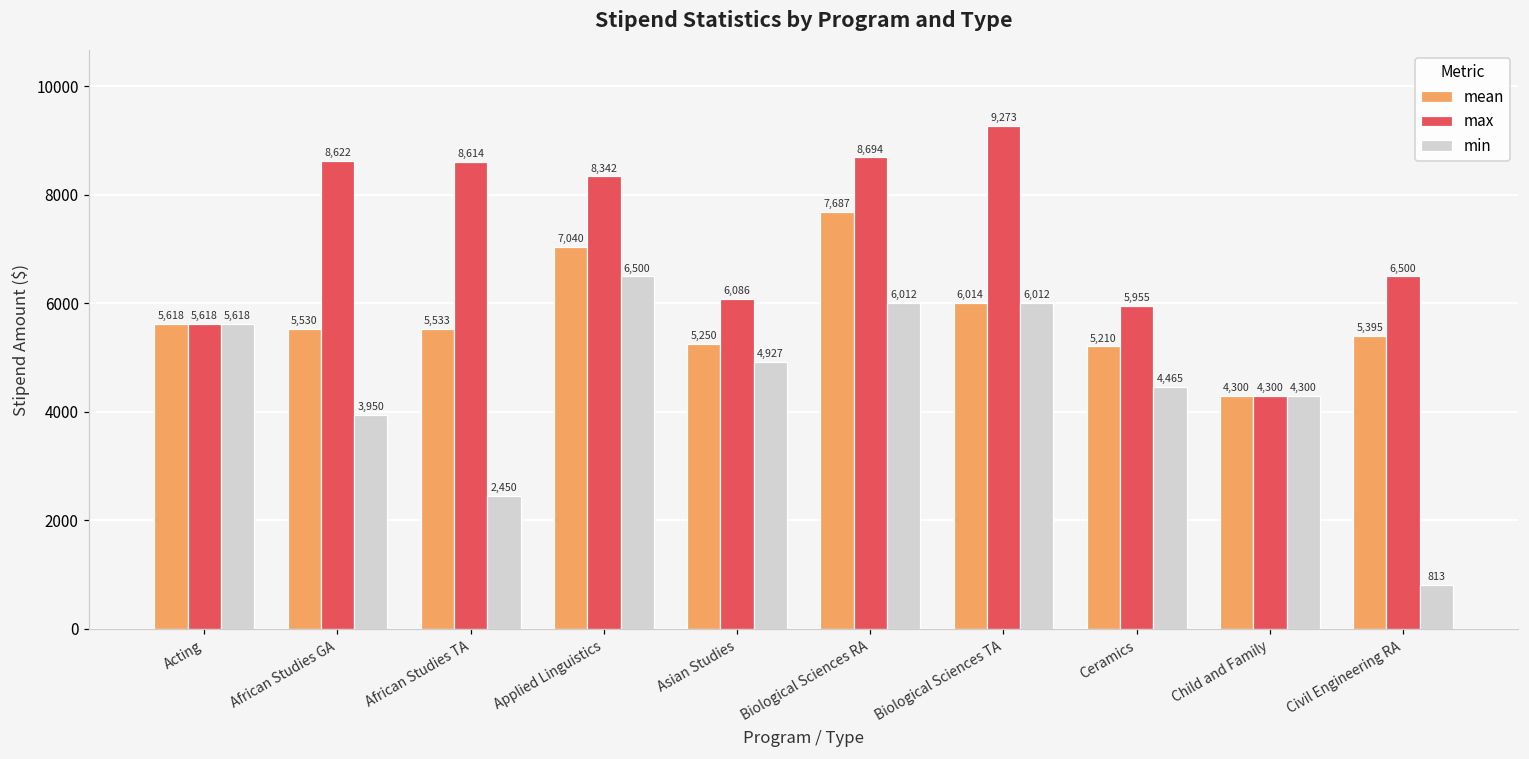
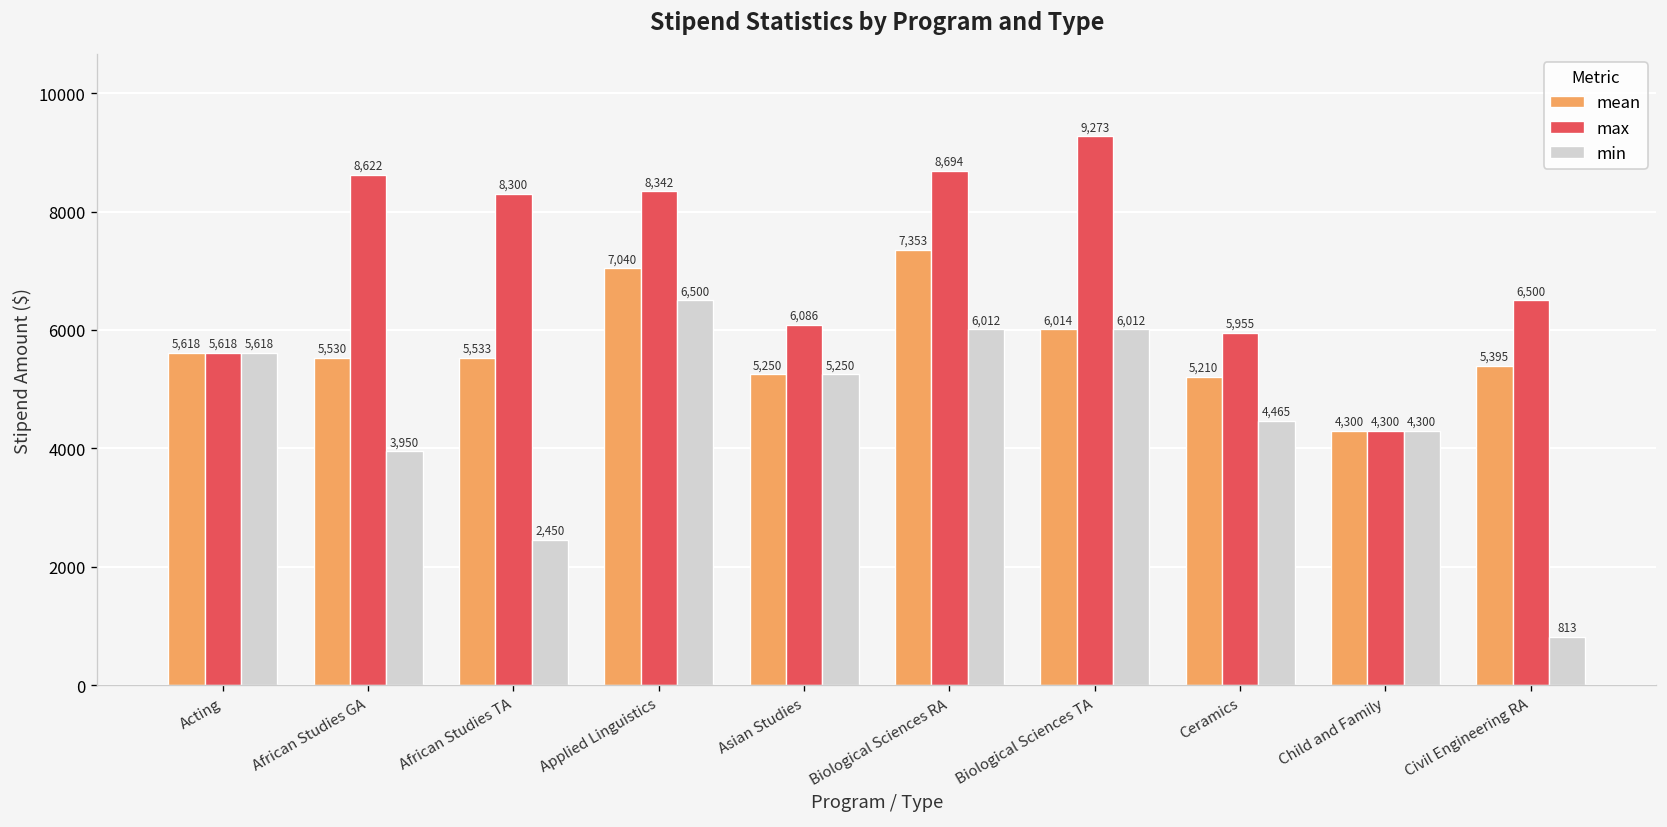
max, African Studies TA: 8,614 -> 8,300
min, Asian Studies: 4,927 -> 5,250
mean, Biological Sciences RA: 7,687 -> 7,353
